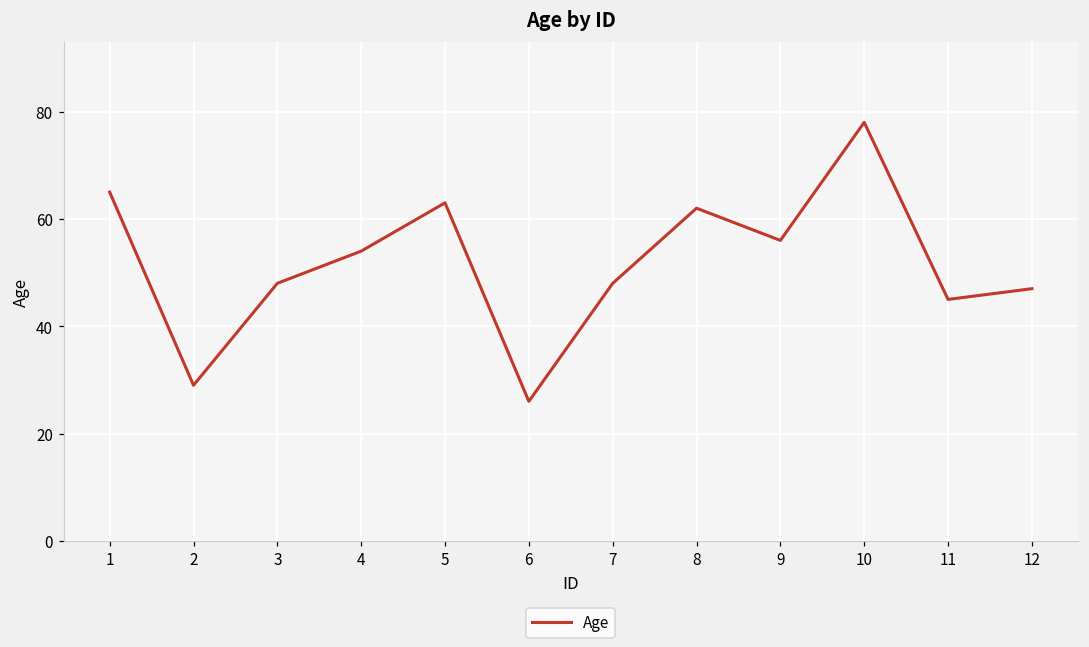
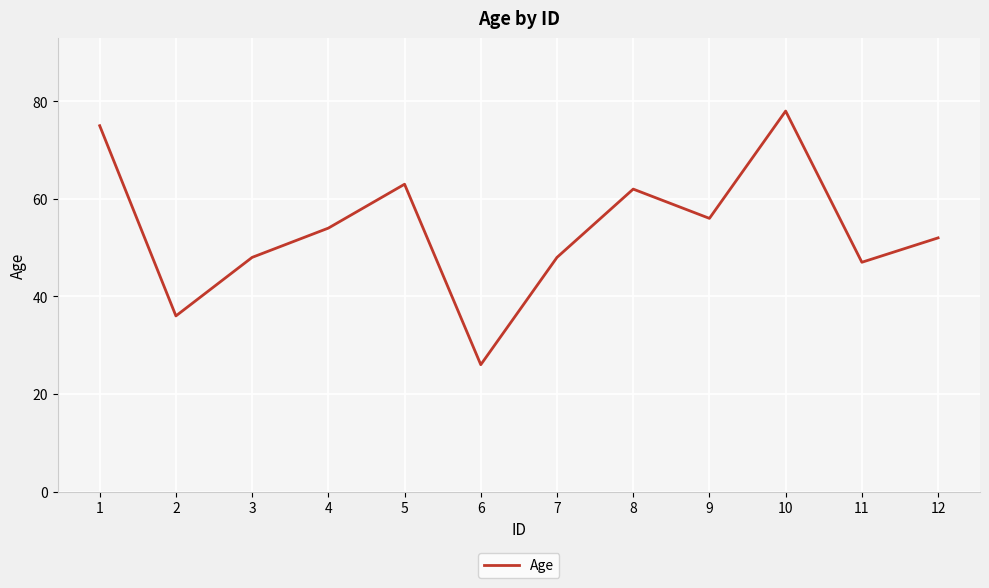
1: 65 -> 75
2: 29 -> 36
11: 45 -> 47
12: 47 -> 52
